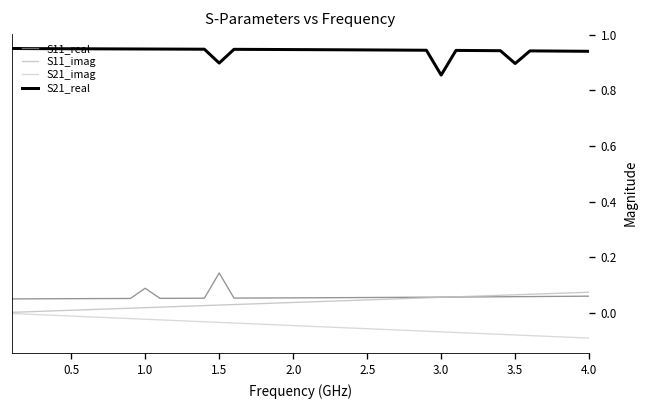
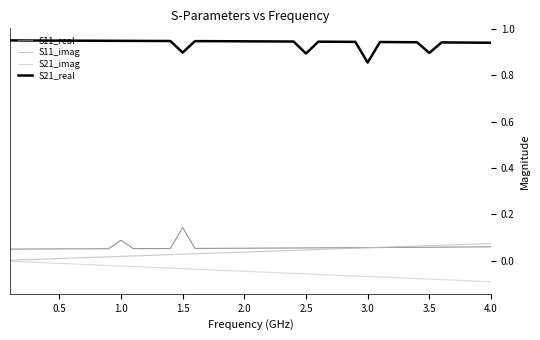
S21_real, 2.5: 0.94 -> 0.89
